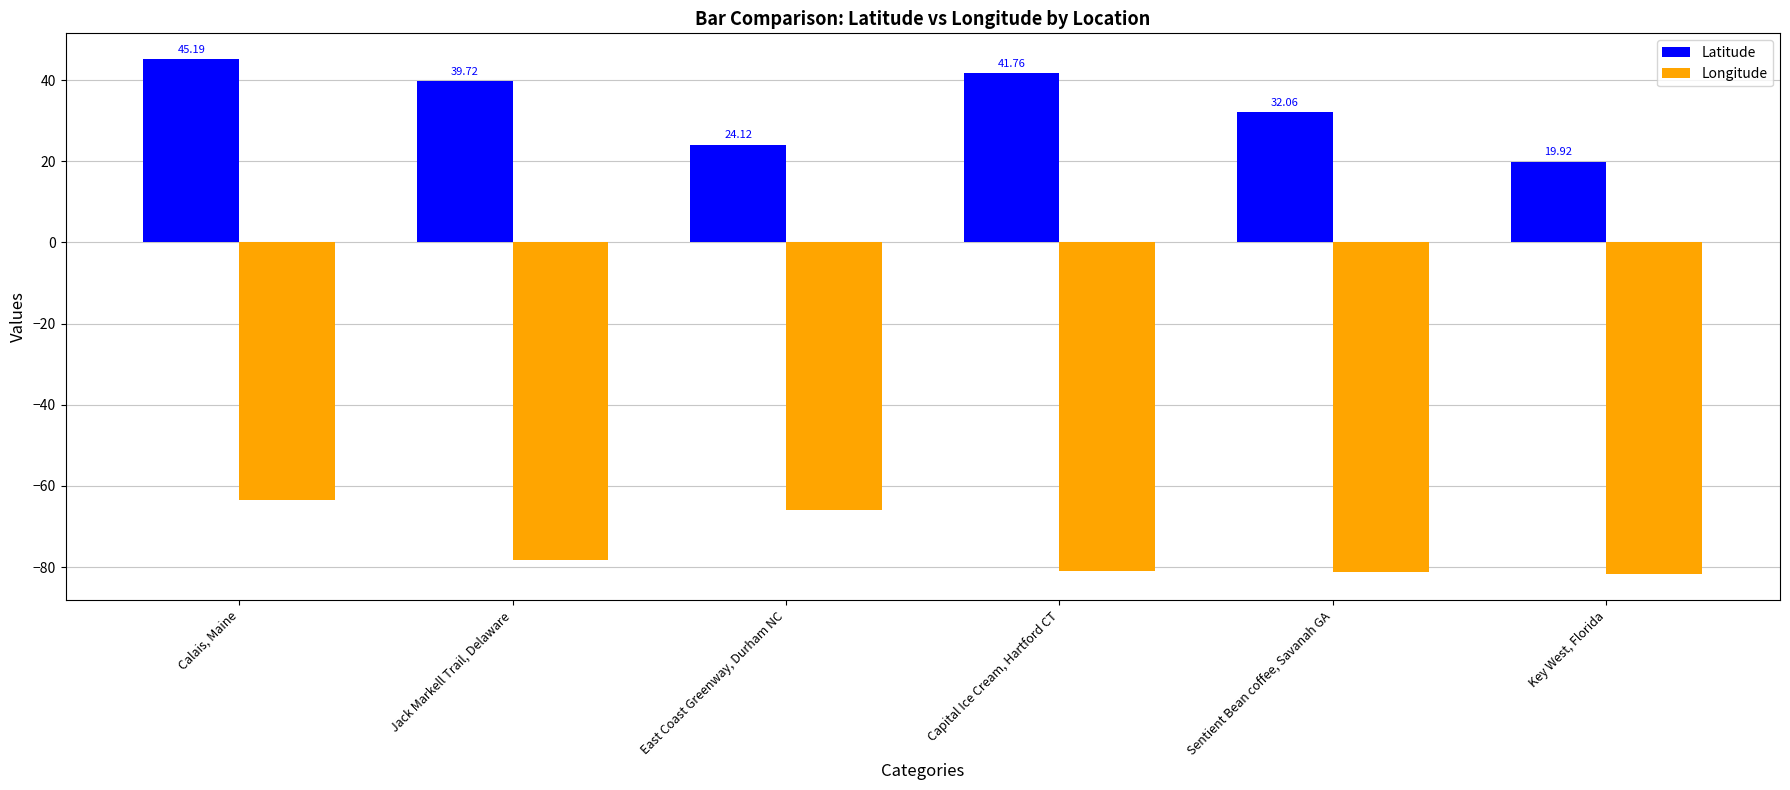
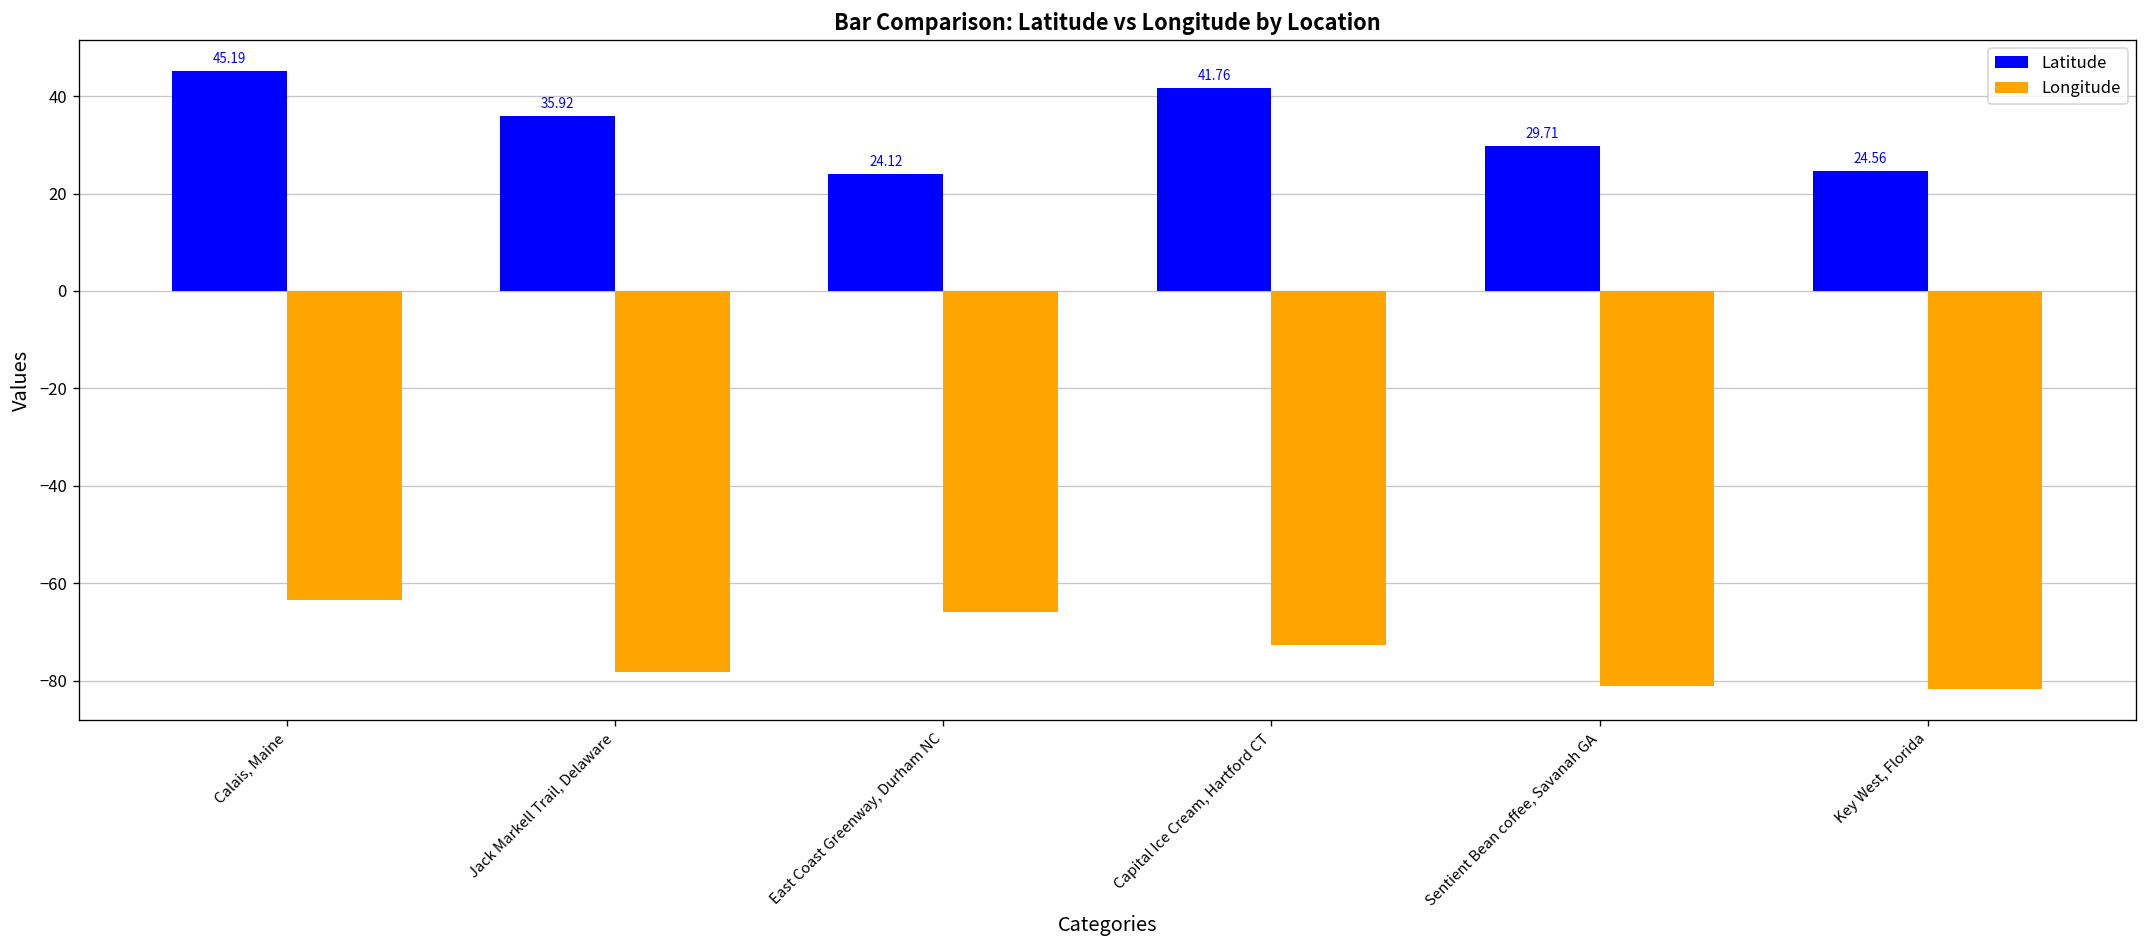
Latitude, Jack Markell Trail, Delaware: 39.72 -> 35.92
Longitude, Capital Ice Cream, Hartford CT: -81 -> -73
Latitude, Sentient Bean coffee, Savanah GA: 32.06 -> 29.71
Latitude, Key West, Florida: 19.92 -> 24.56
